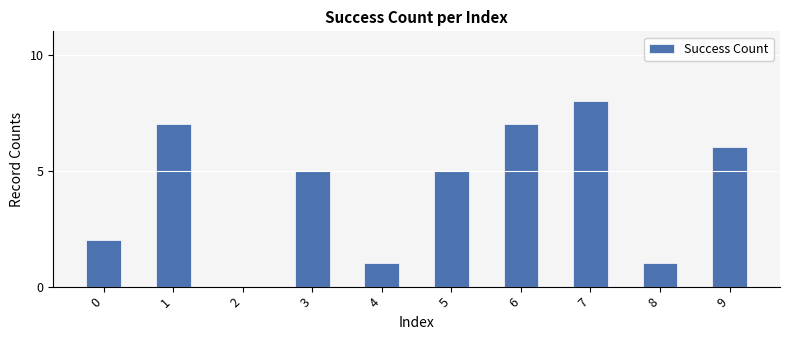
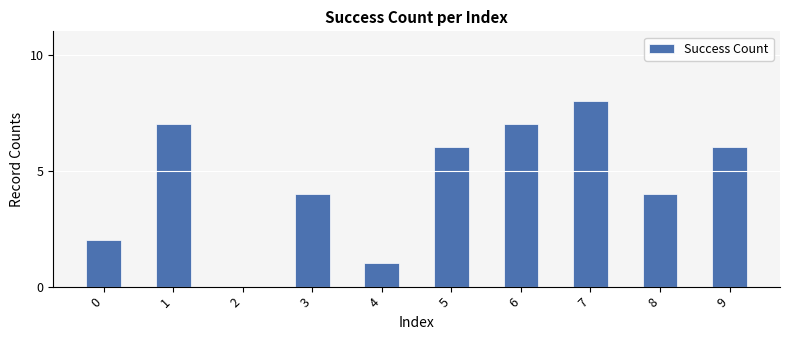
3: 5 -> 4
5: 5 -> 6
8: 1 -> 4
